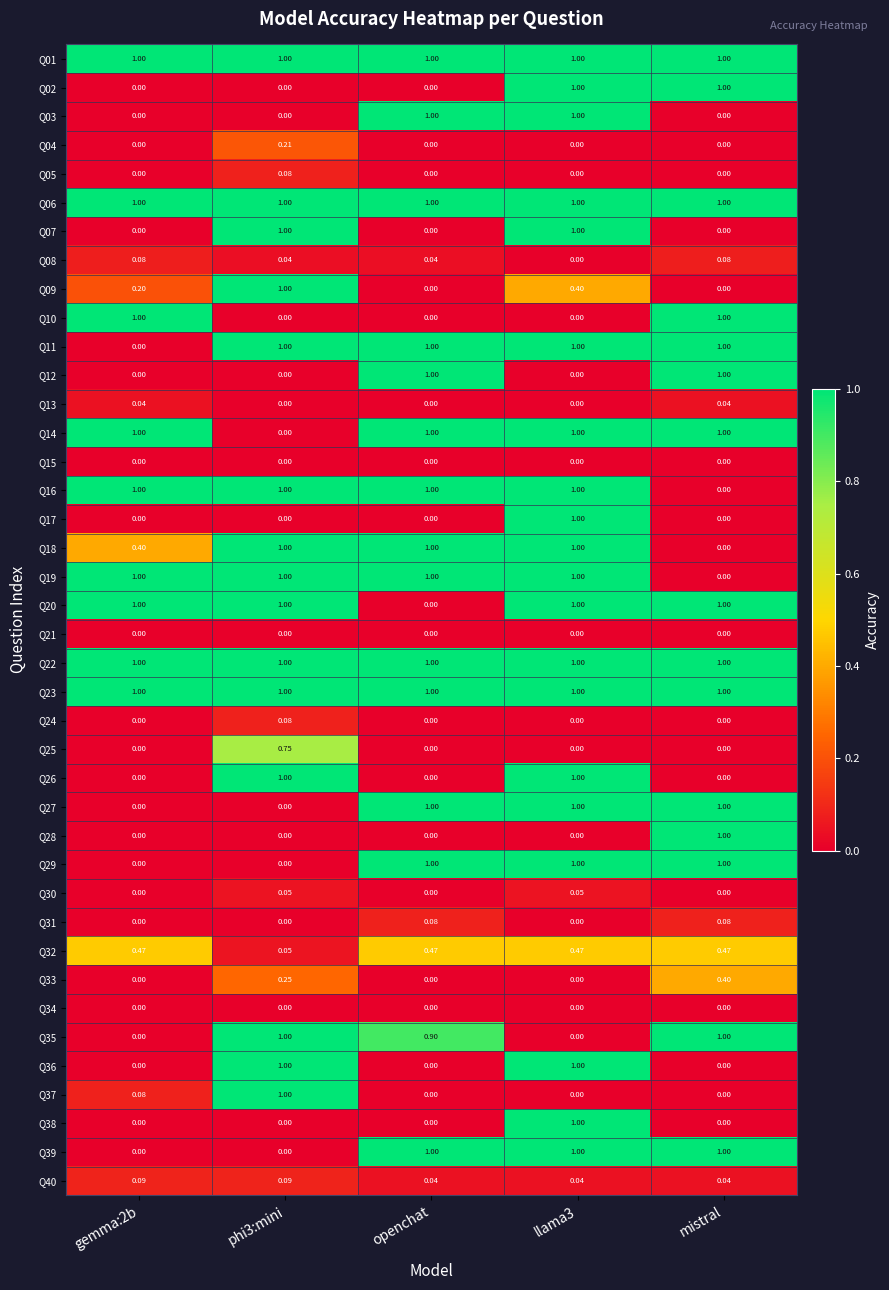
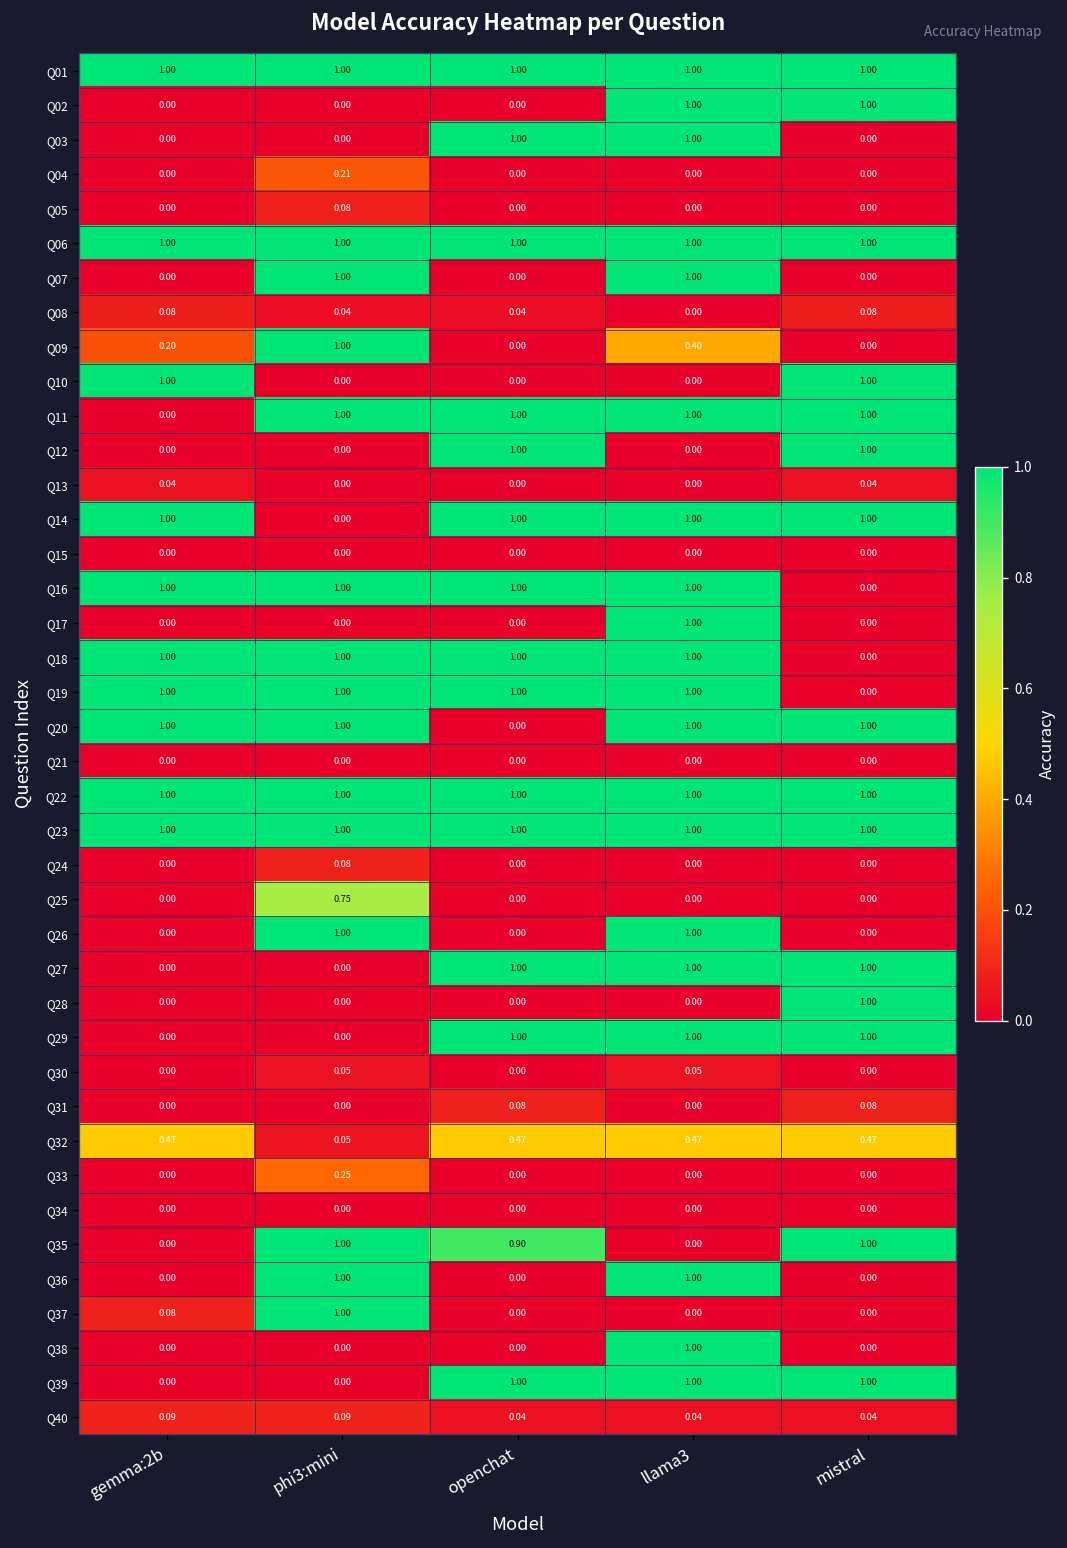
Q18, gemma:2b: 0.40 -> 1.00
Q33, mistral: 0.40 -> 0.00
